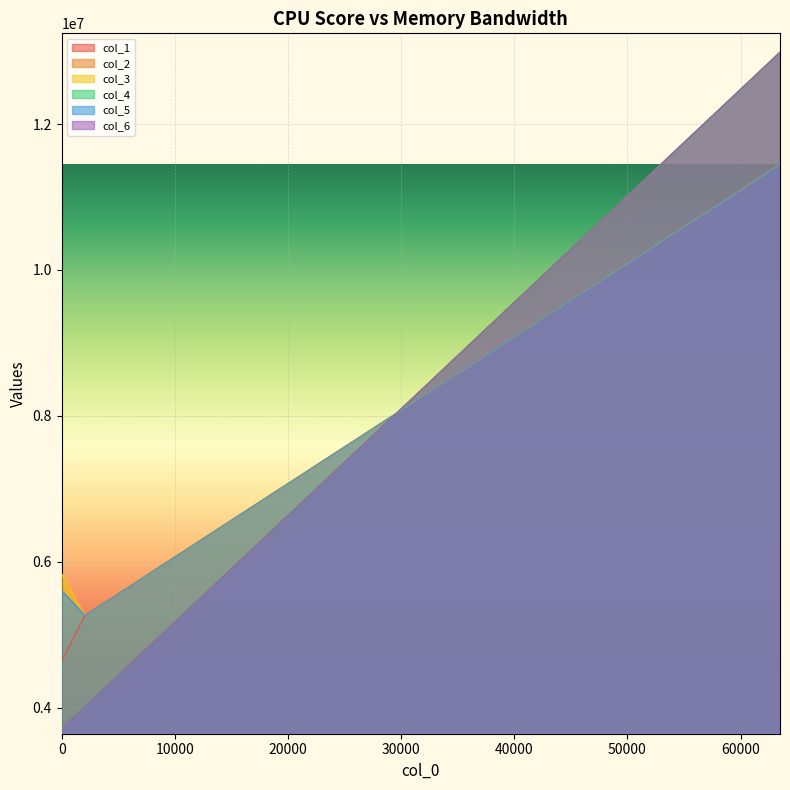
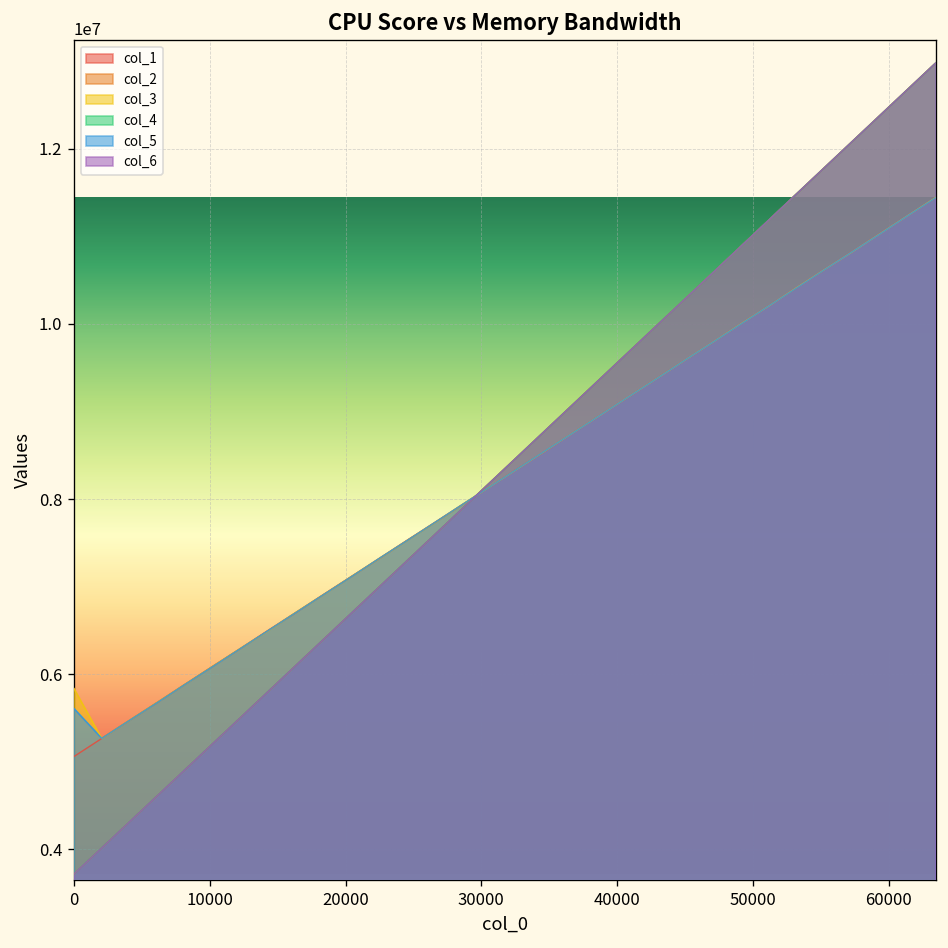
col_1, 0: 4600000 -> 5100000
